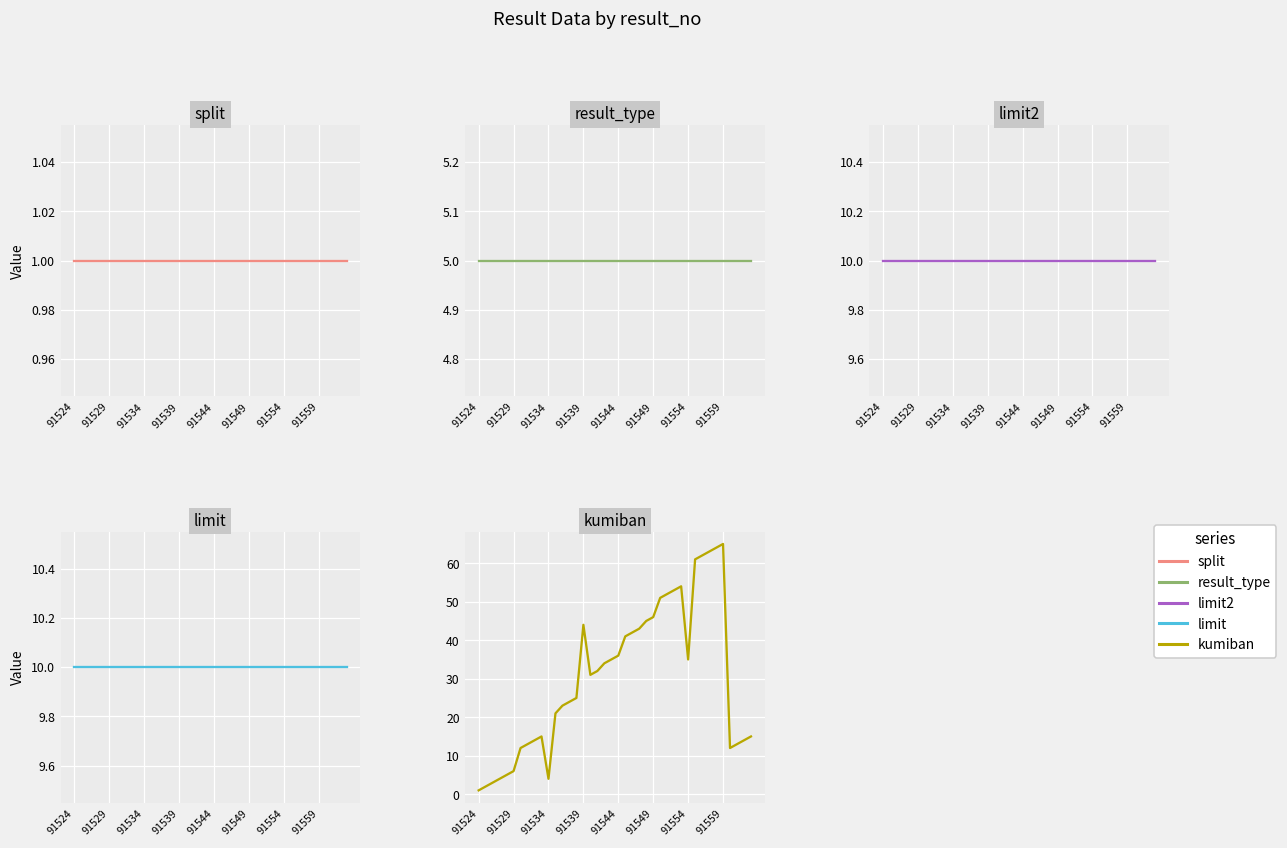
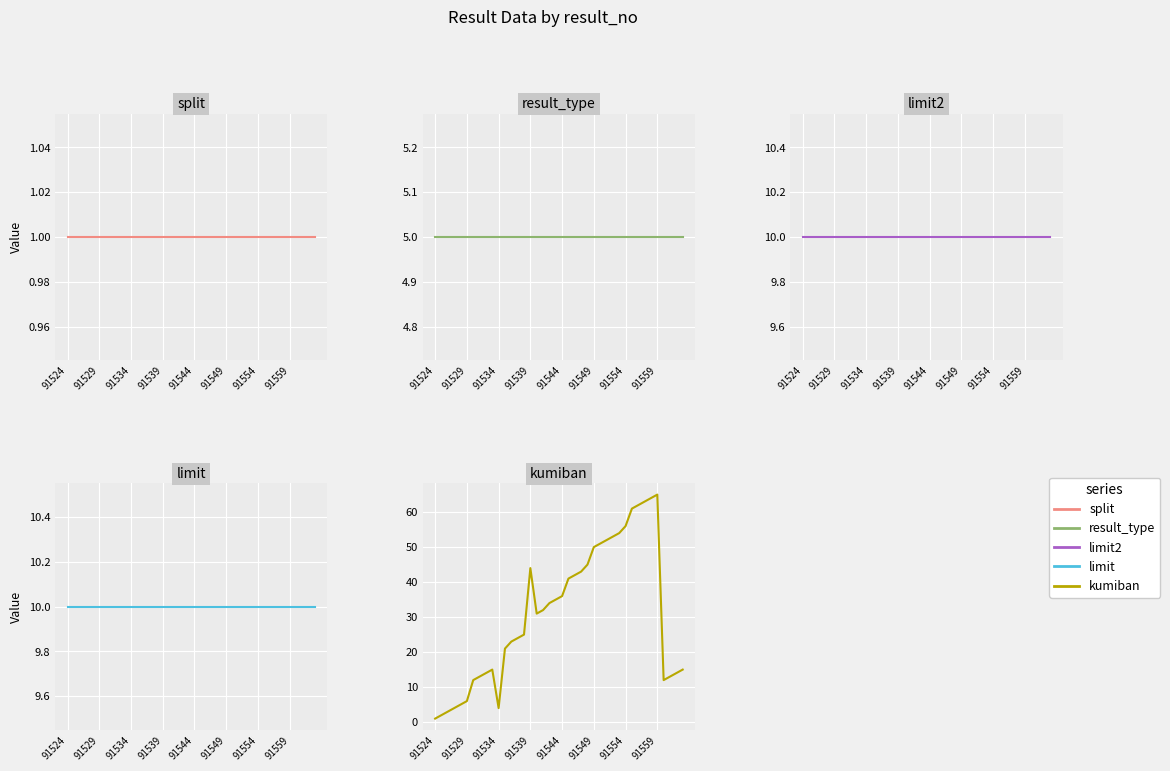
kumiban, 91549: 46 -> 50
kumiban, 91554: 35 -> 56
